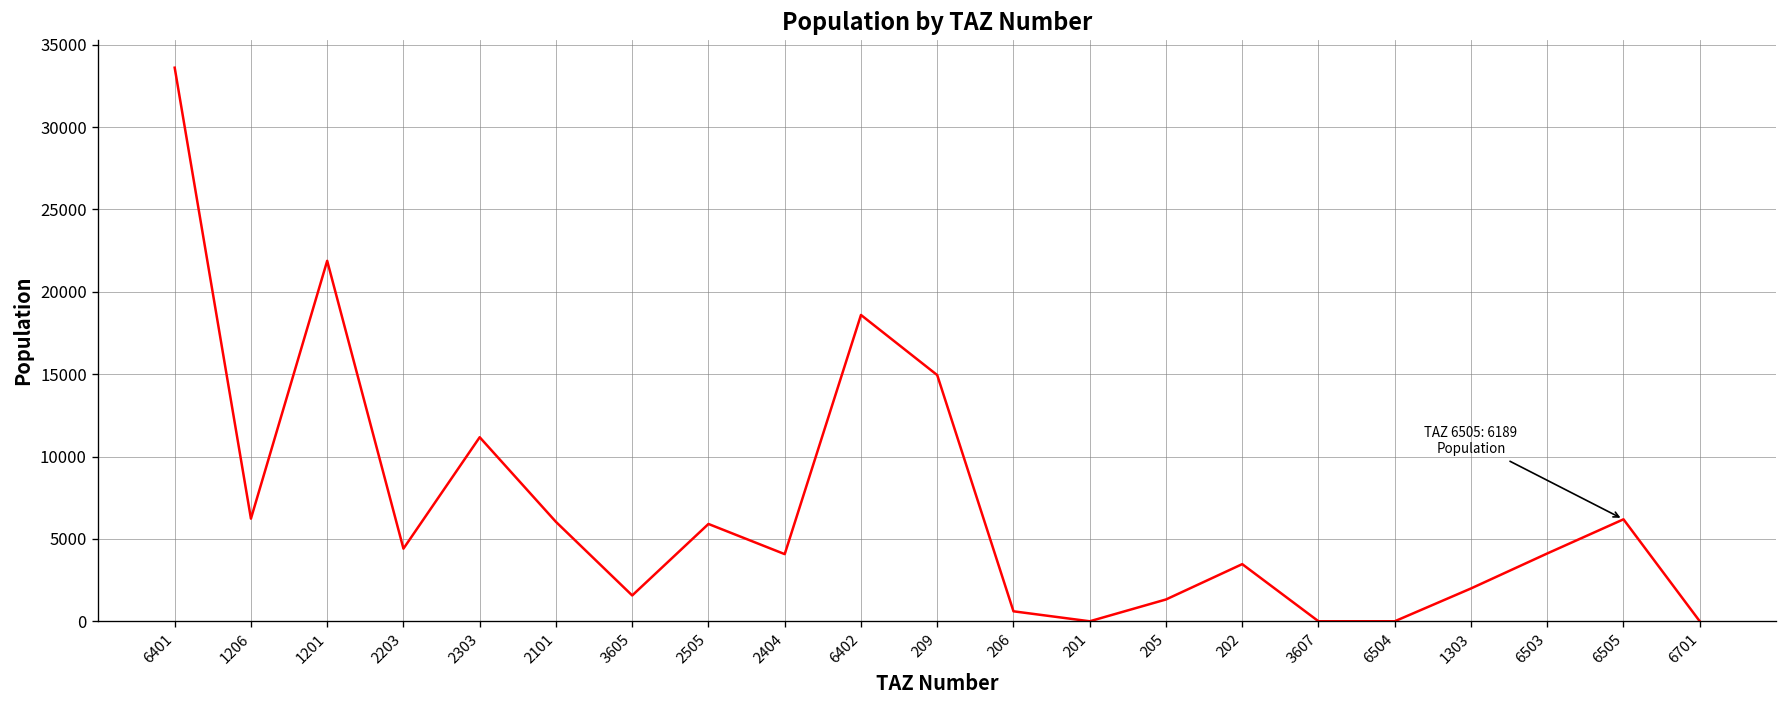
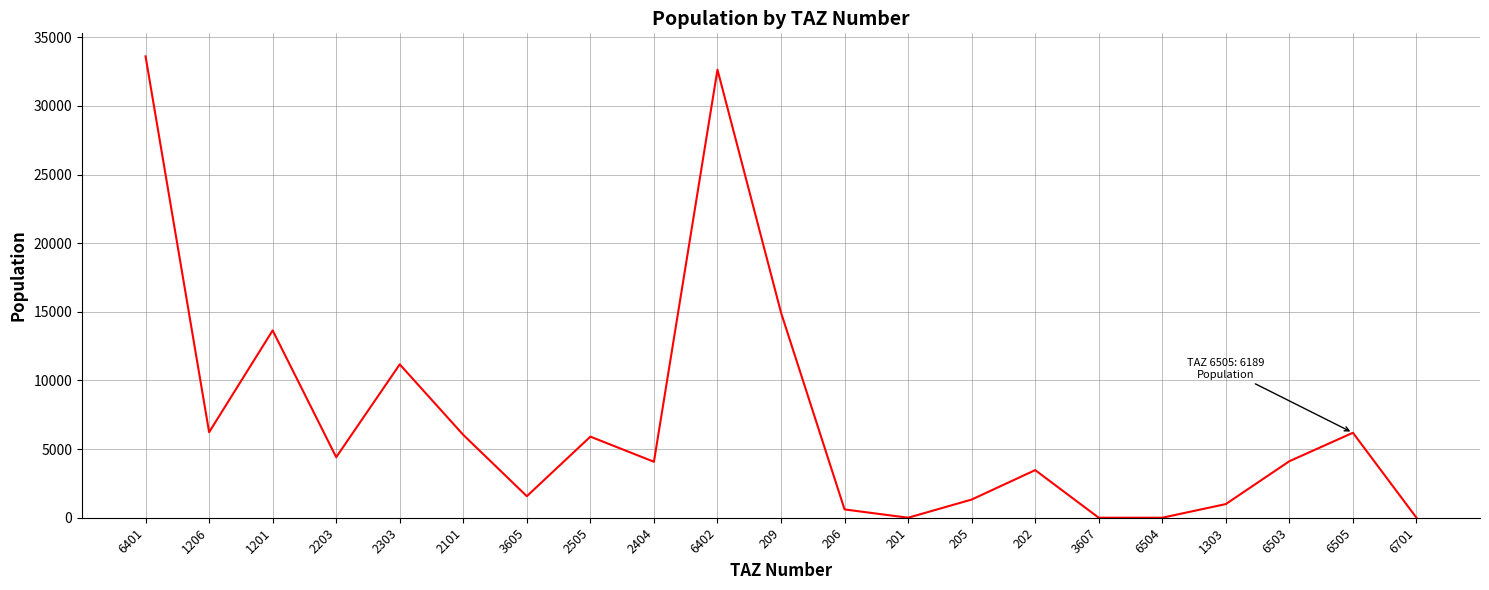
1201: 21900 -> 13600
6402: 18600 -> 32600
1303: 2000 -> 1000
